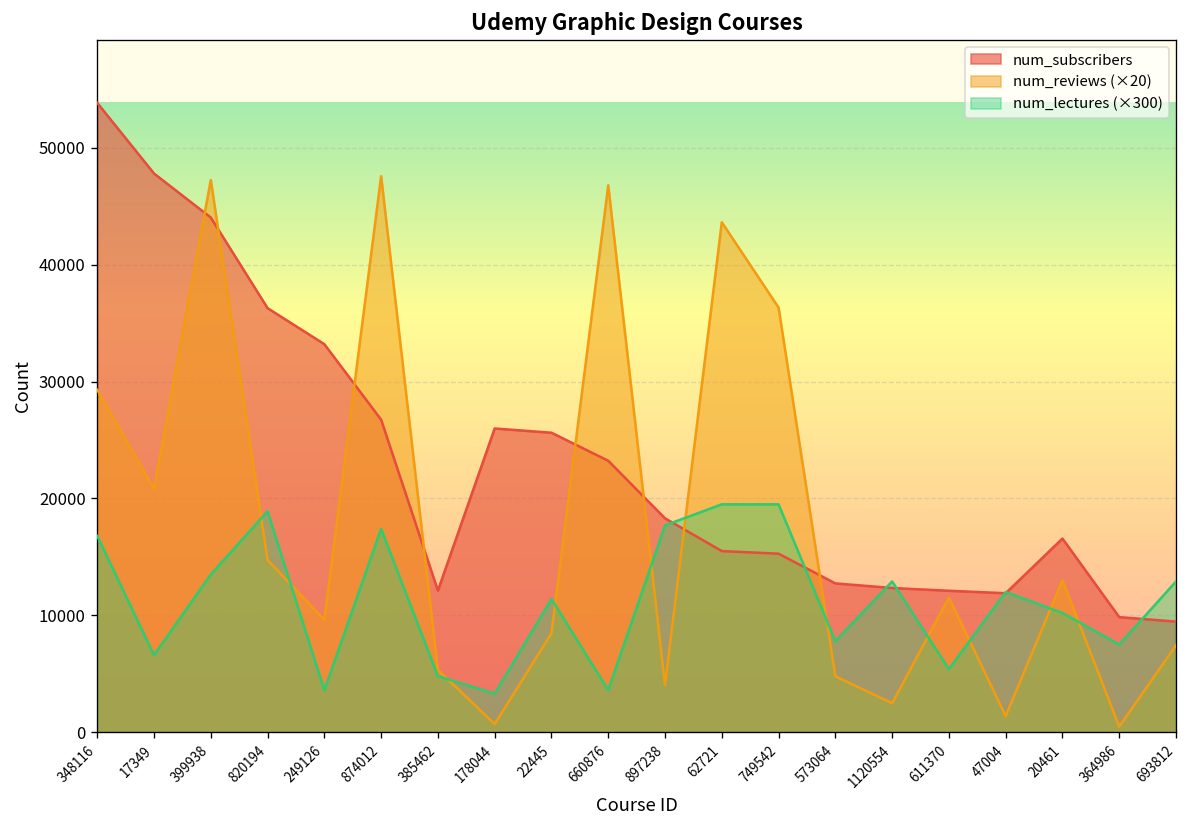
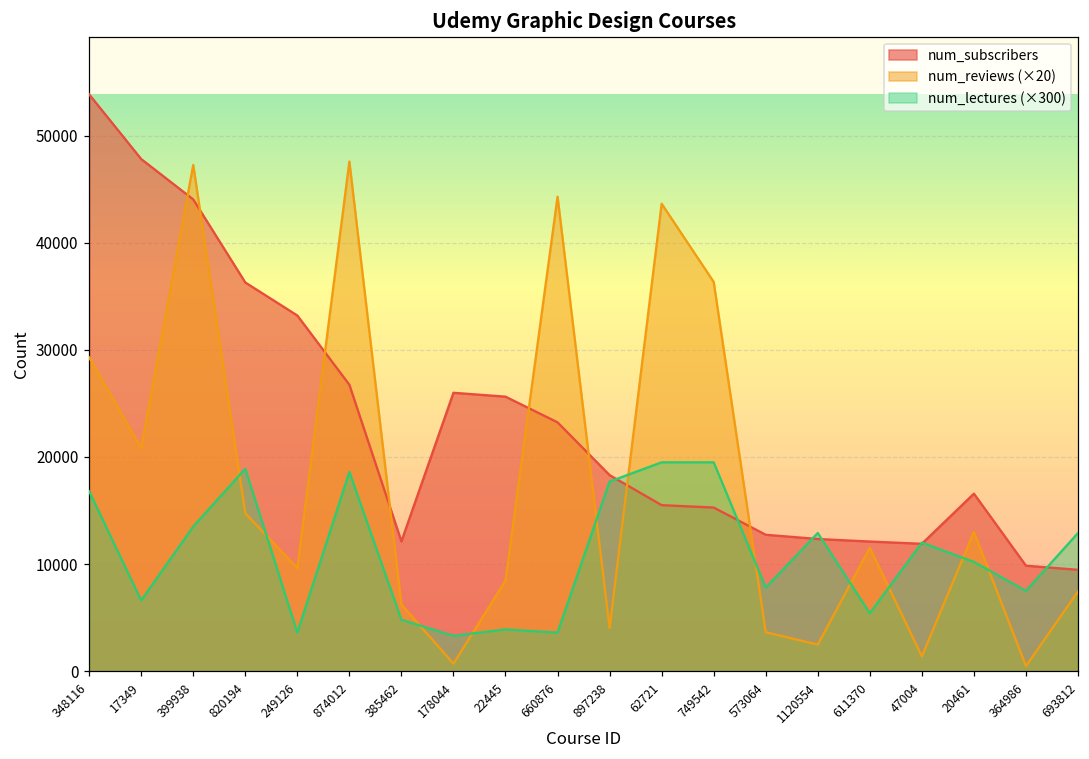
num_lectures (×300), 874012: 17000 -> 19000
num_reviews (×20), 385462: 5000 -> 6000
num_lectures (×300), 22445: 11000 -> 4000
num_reviews (×20), 660876: 47000 -> 44000
num_reviews (×20), 573064: 5000 -> 4000
